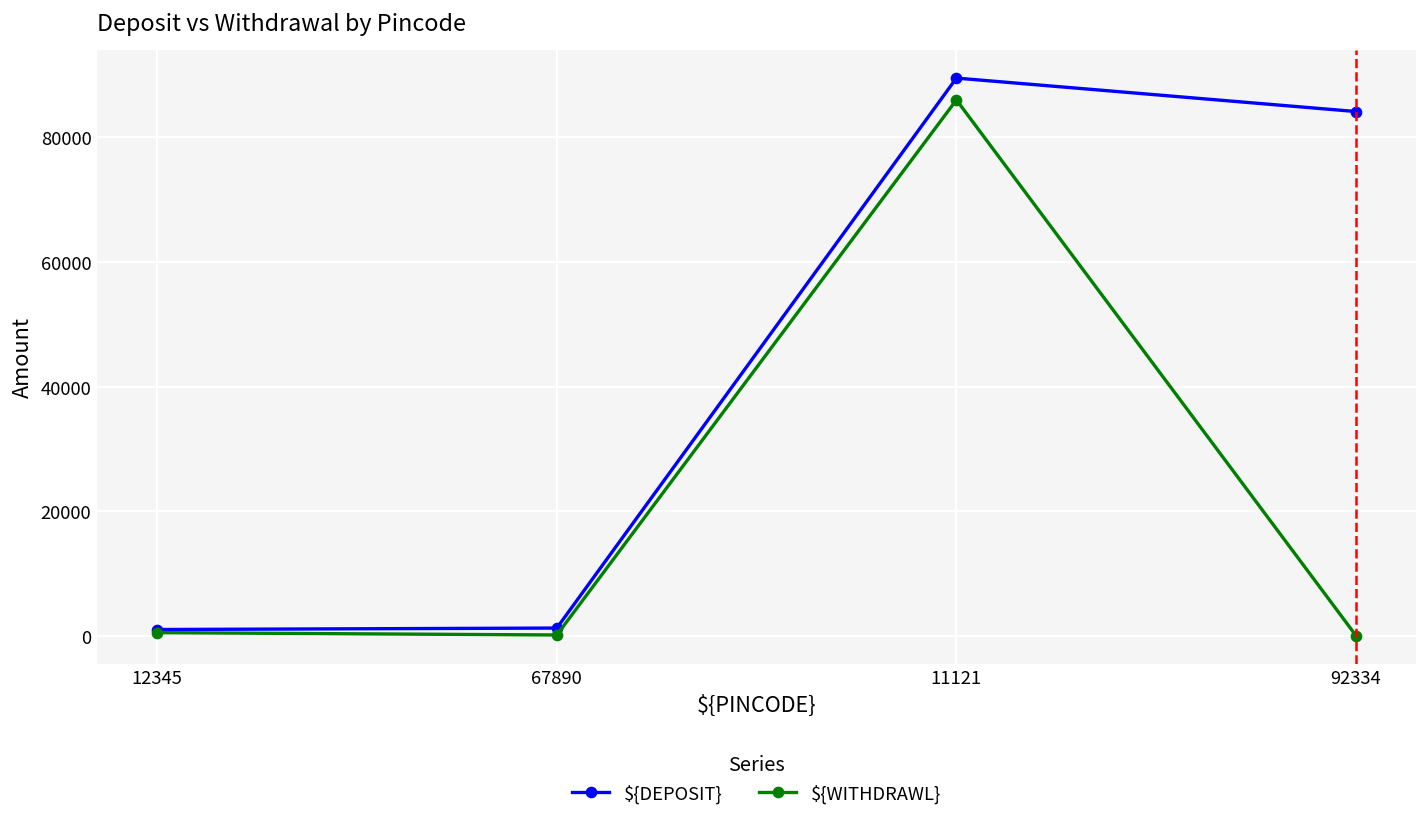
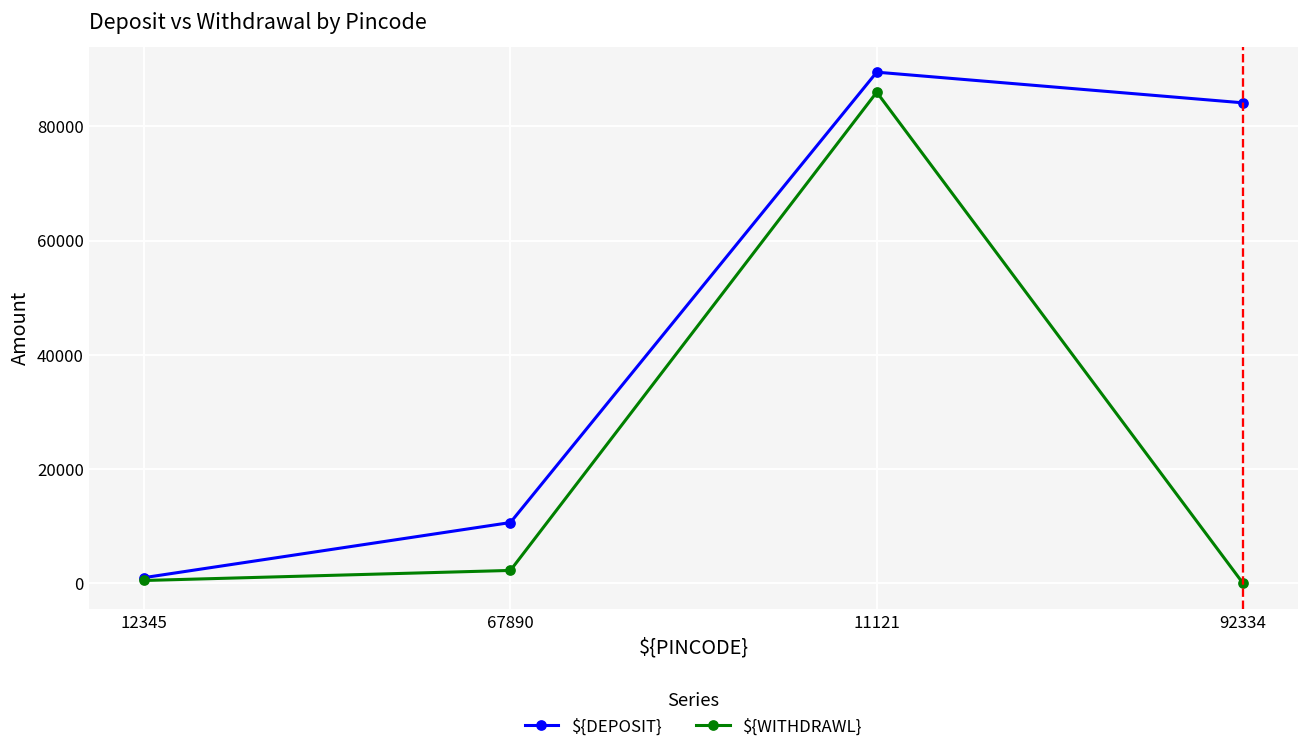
${DEPOSIT}, 67890: 1000 -> 11000
${WITHDRAWL}, 67890: 0 -> 2000
